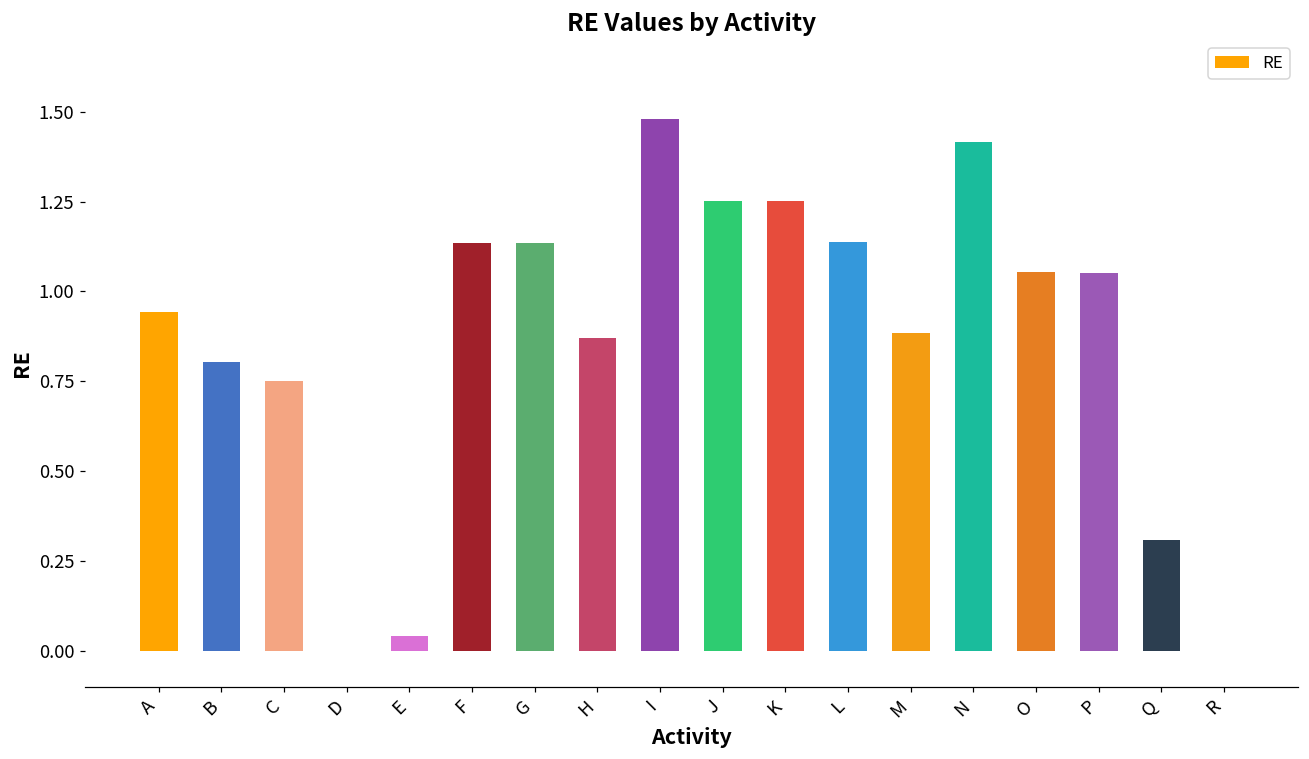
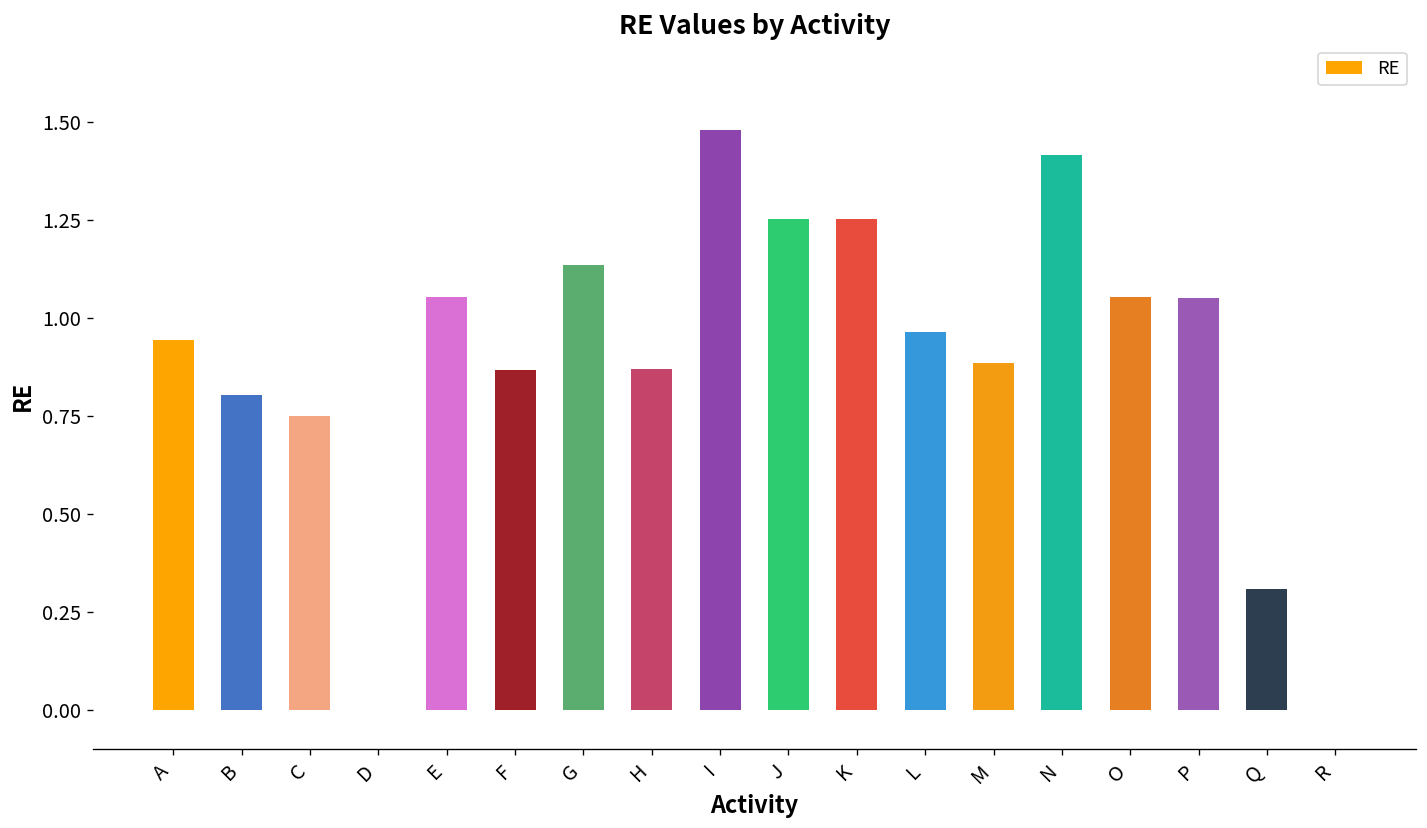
E: 0.04 -> 1.05
F: 1.13 -> 0.87
L: 1.14 -> 0.96
